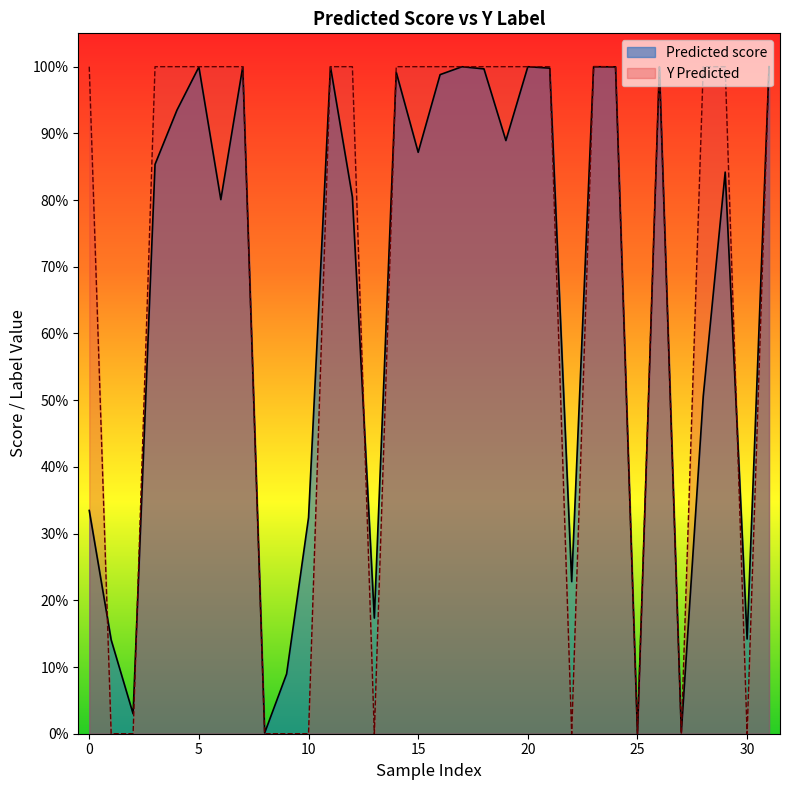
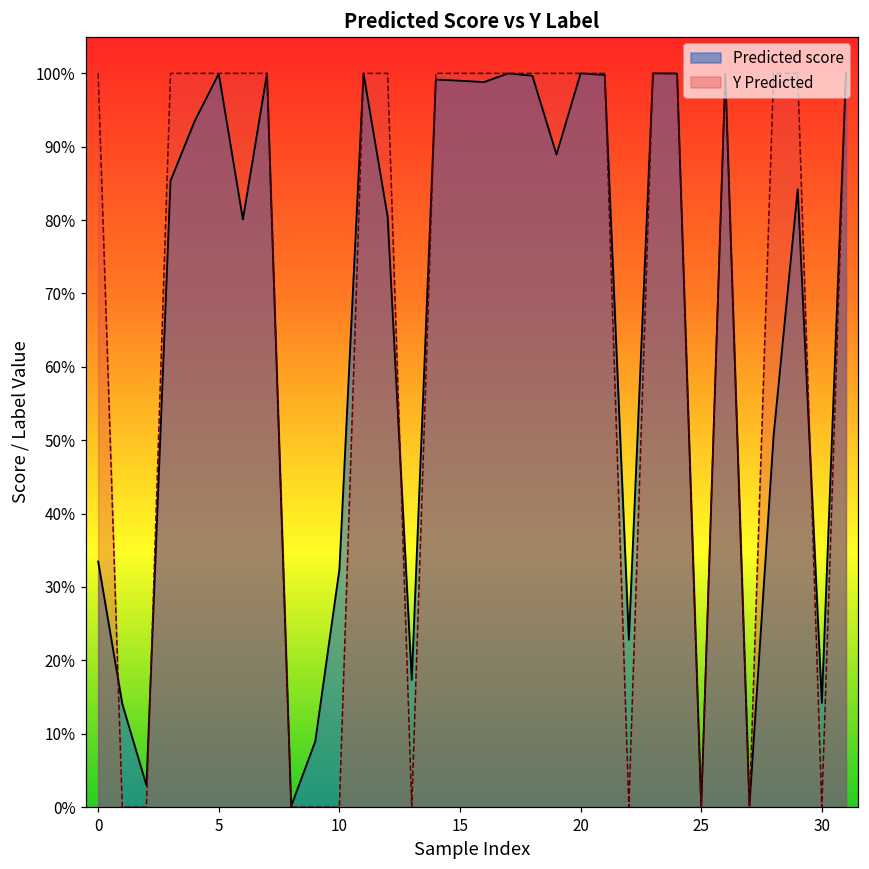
Predicted score, 15: 87% -> 99%
